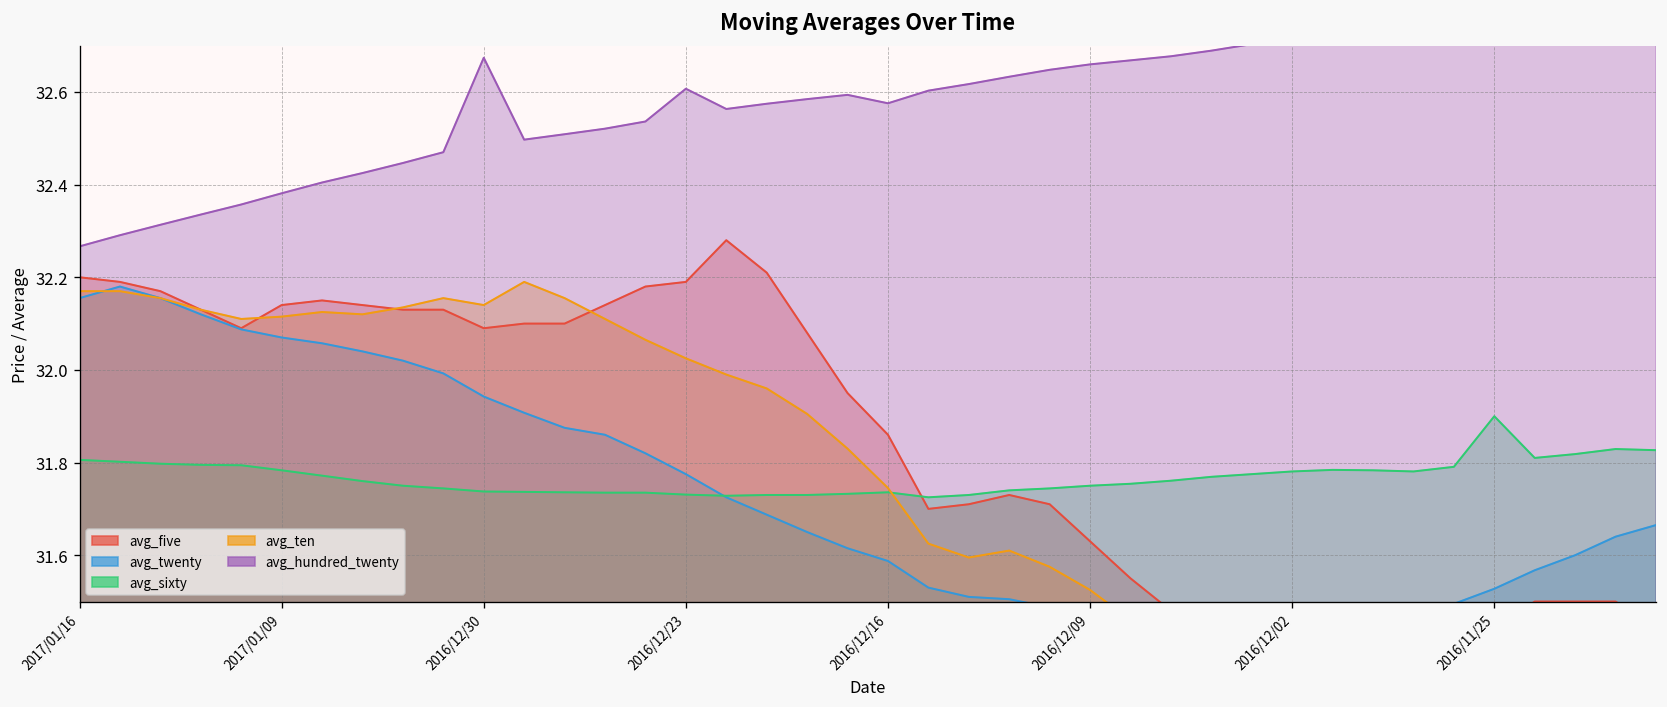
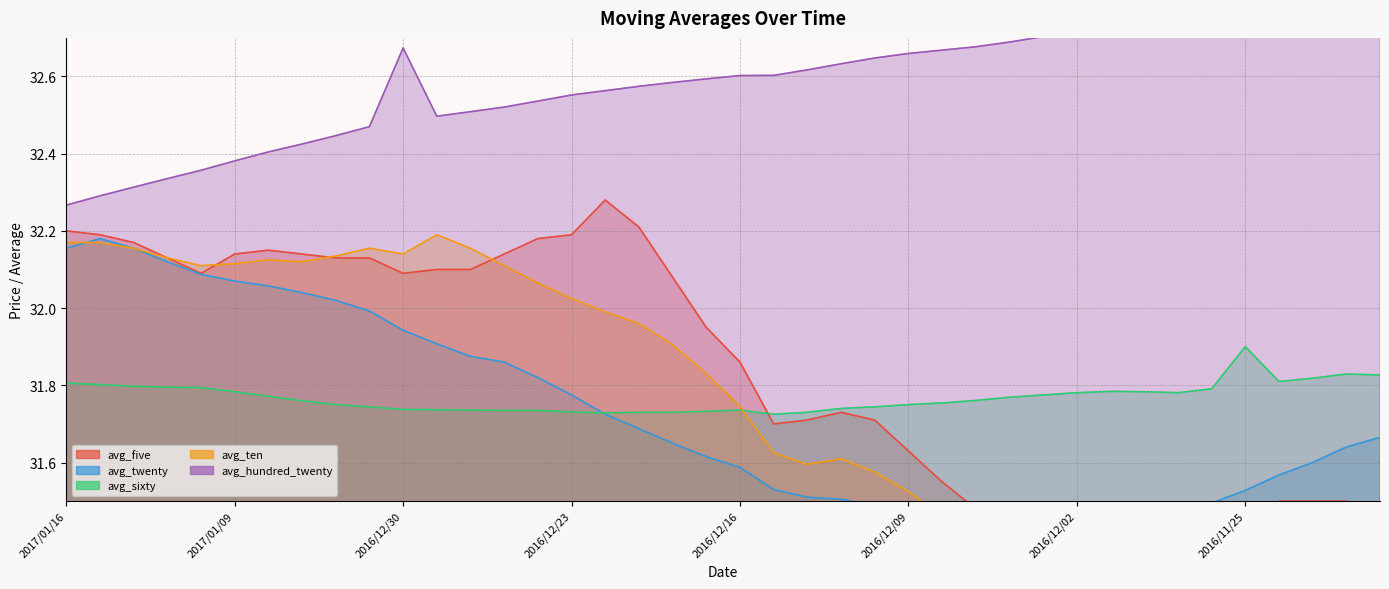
avg_hundred_twenty, 2016/12/23: 32.61 -> 32.55
avg_hundred_twenty, 2016/12/16: 32.58 -> 32.60
